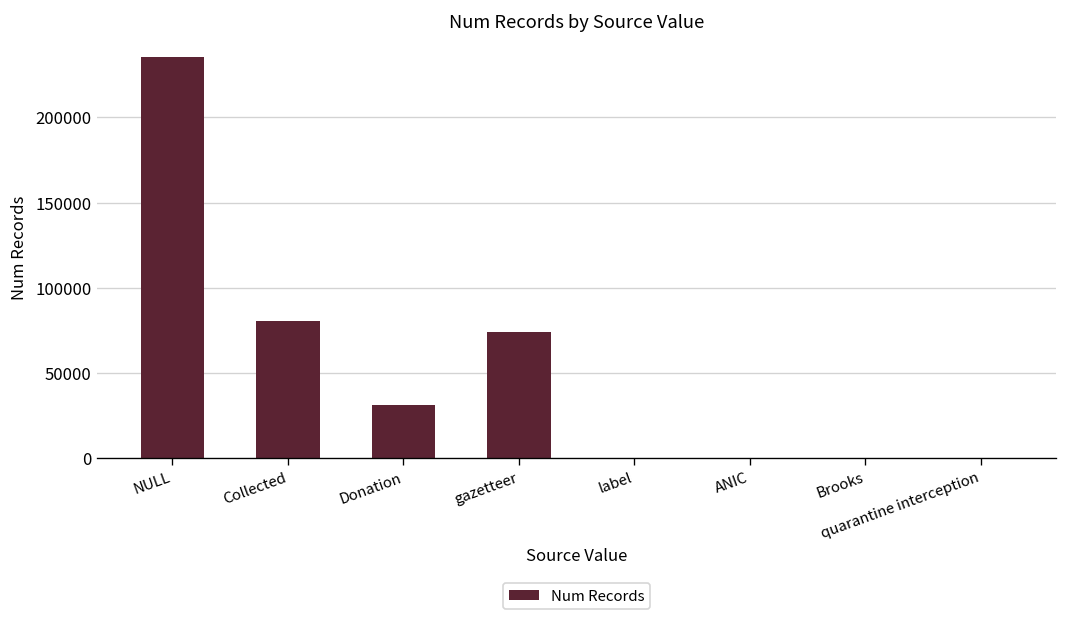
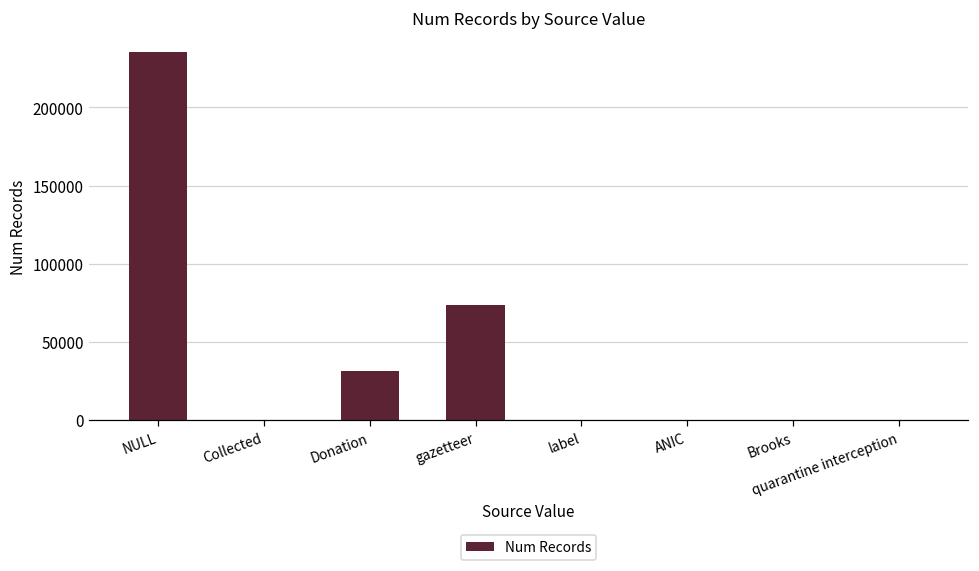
Collected: 80000 -> 0
